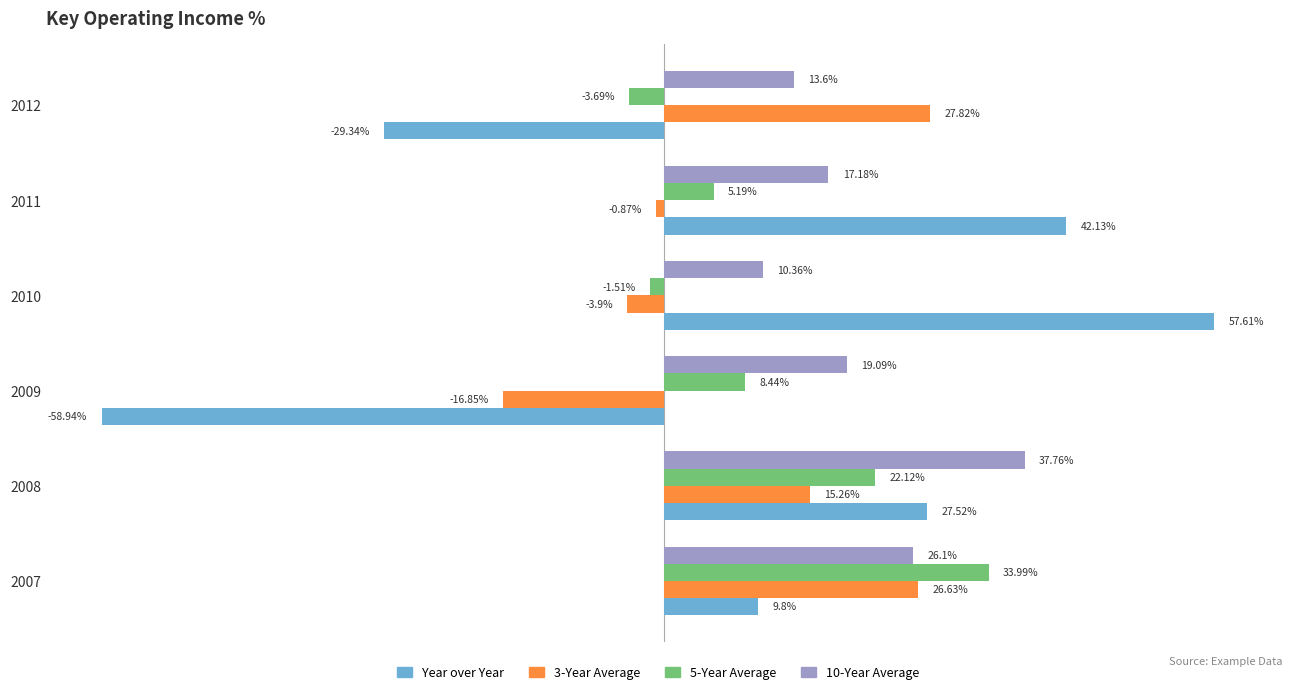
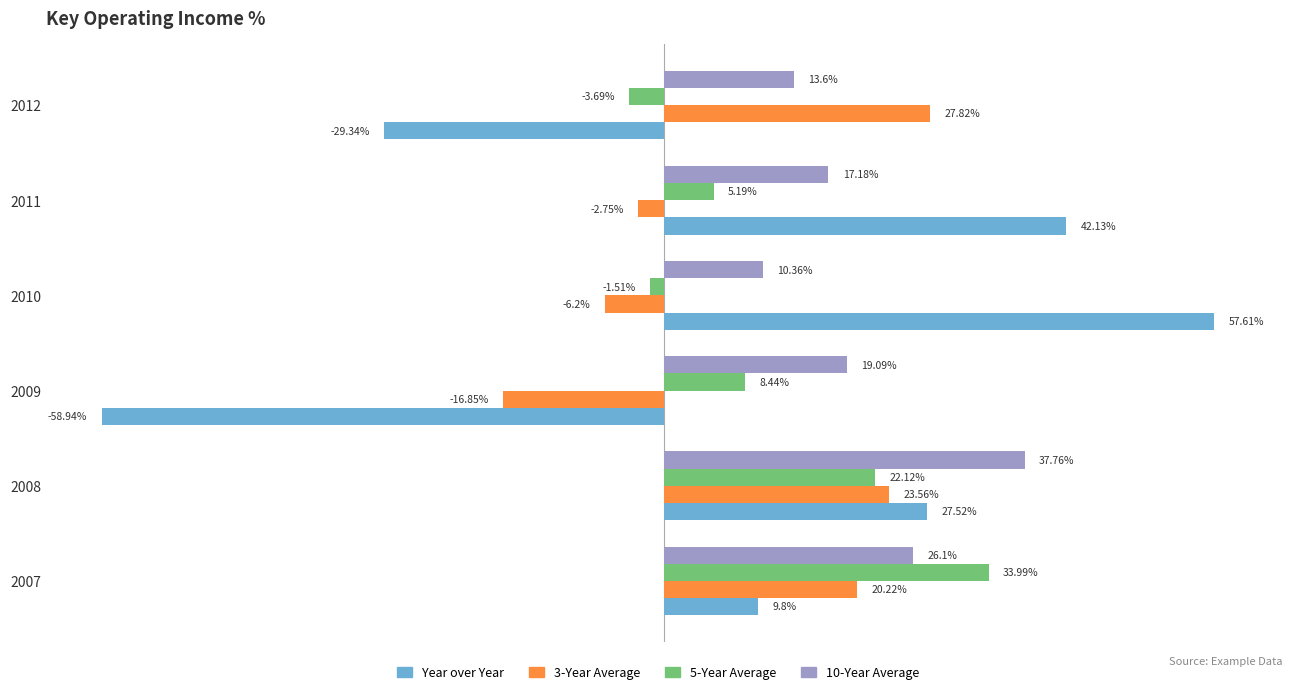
3-Year Average, 2011: -0.87% -> -2.75%
3-Year Average, 2010: -3.9% -> -6.2%
3-Year Average, 2008: 15.26% -> 23.56%
3-Year Average, 2007: 26.63% -> 20.22%
